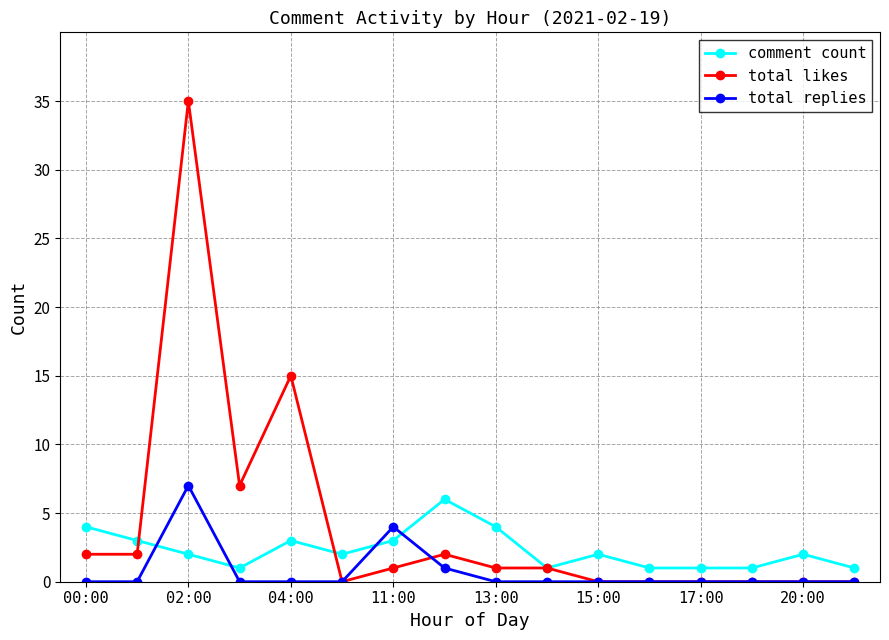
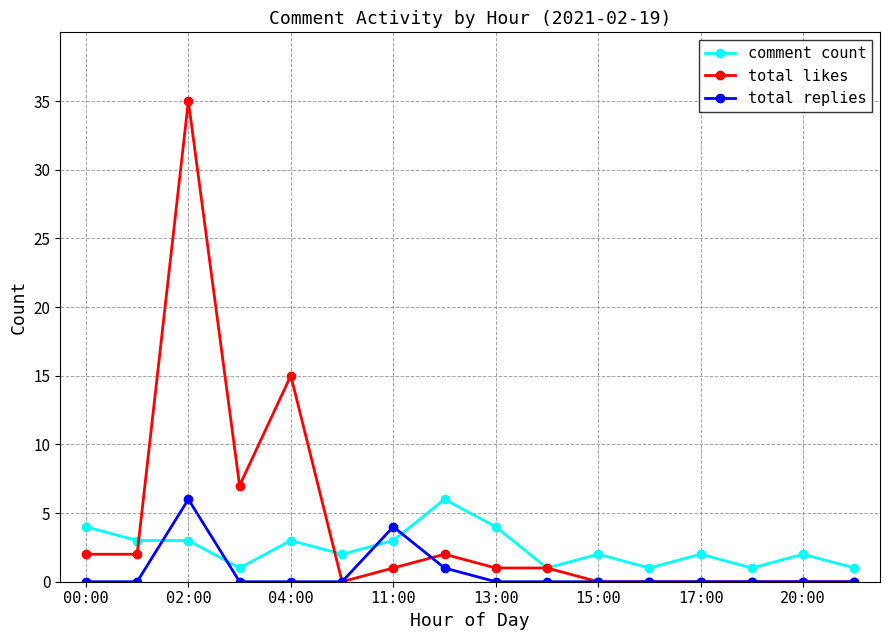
comment count, 02:00: 2 -> 3
total replies, 02:00: 7 -> 6
comment count, 17:00: 1 -> 2
